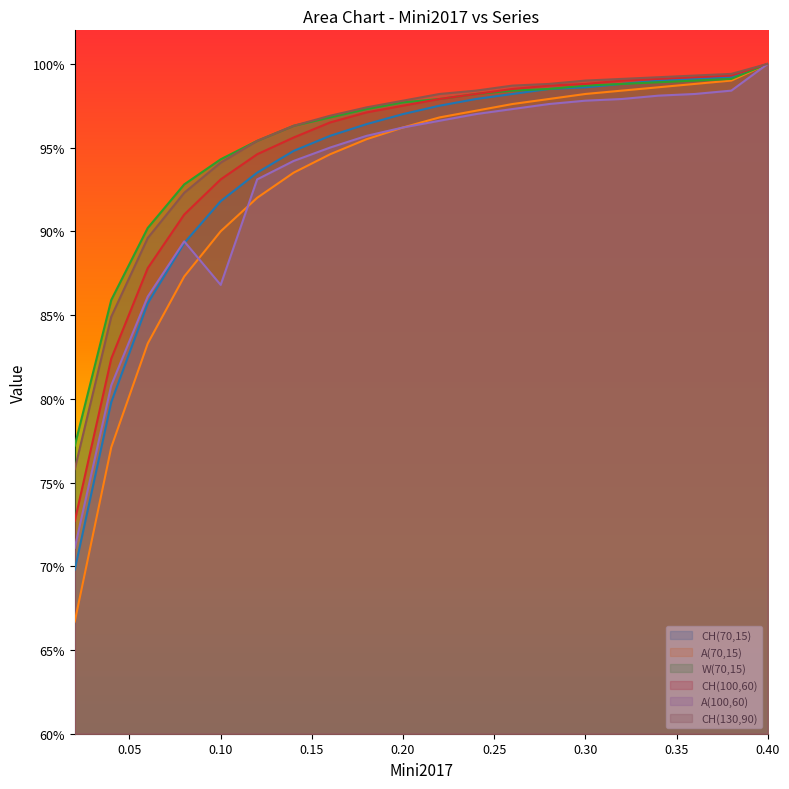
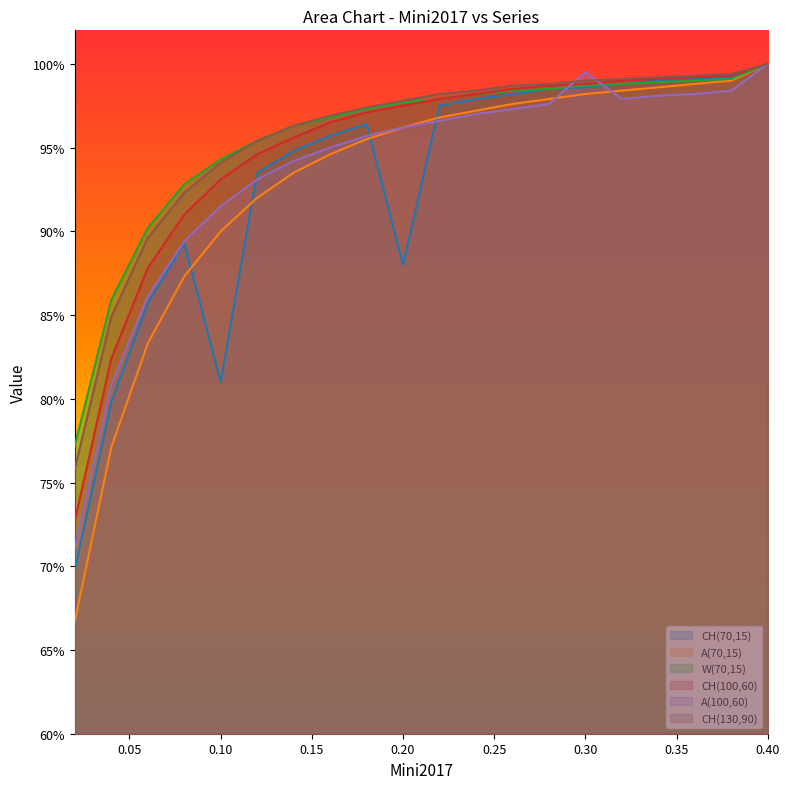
CH(70,15), 0.10: 91.8% -> 81.0%
A(100,60), 0.10: 86.8% -> 91.5%
CH(70,15), 0.20: 97.0% -> 88.0%
A(100,60), 0.30: 97.8% -> 99.5%
